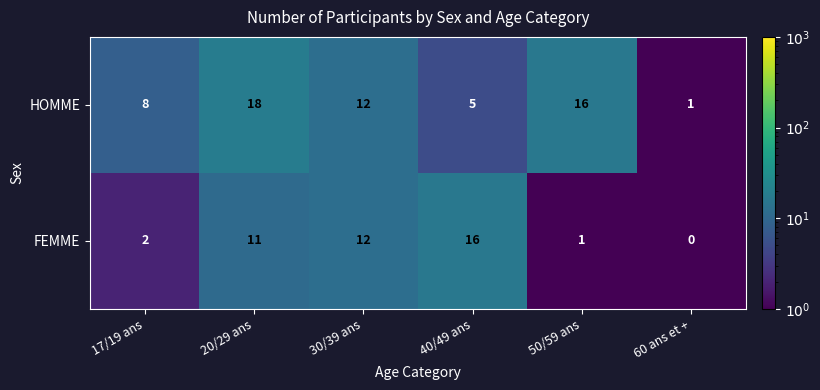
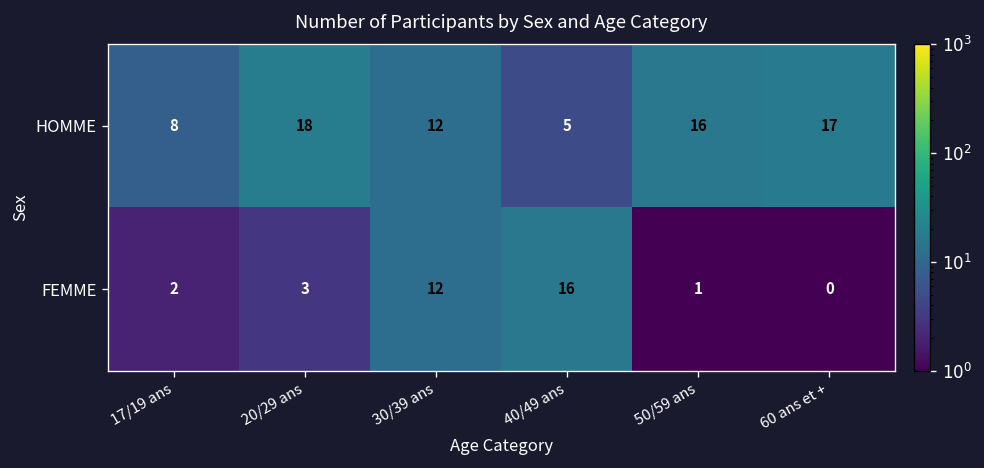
HOMME, 60 ans et +: 1 -> 17
FEMME, 20/29 ans: 11 -> 3
